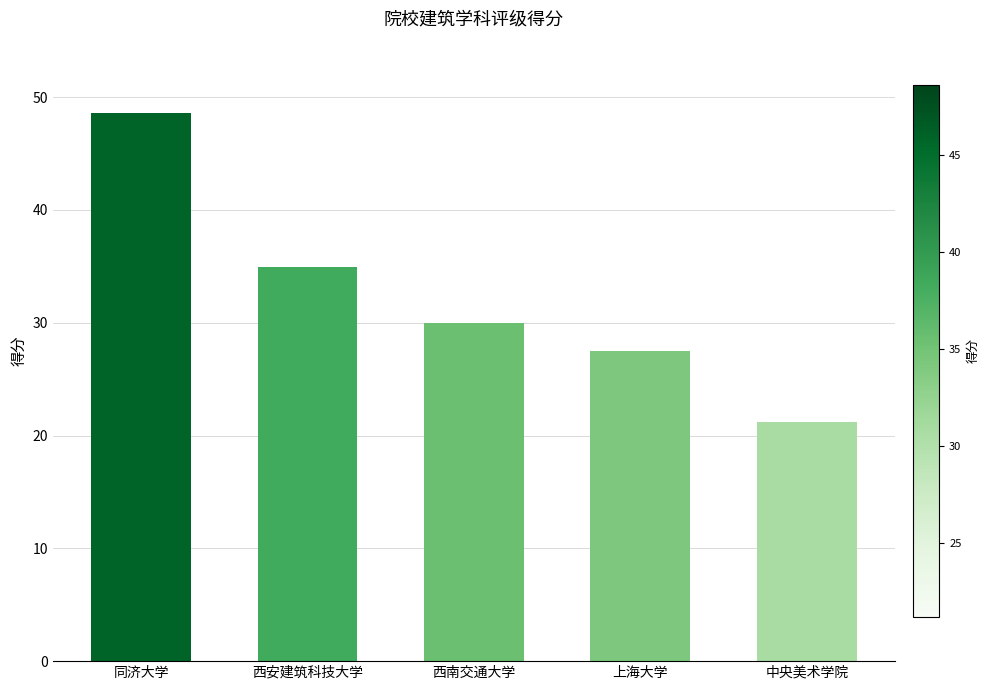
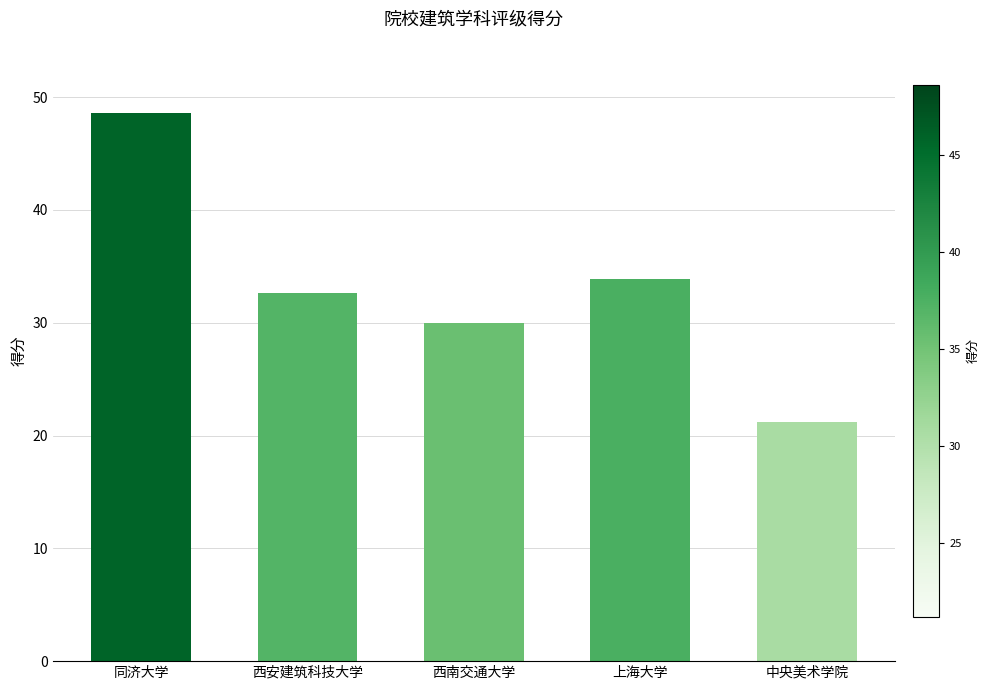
西安建筑科技大学: 34.9 -> 32.6
上海大学: 27.5 -> 33.9
